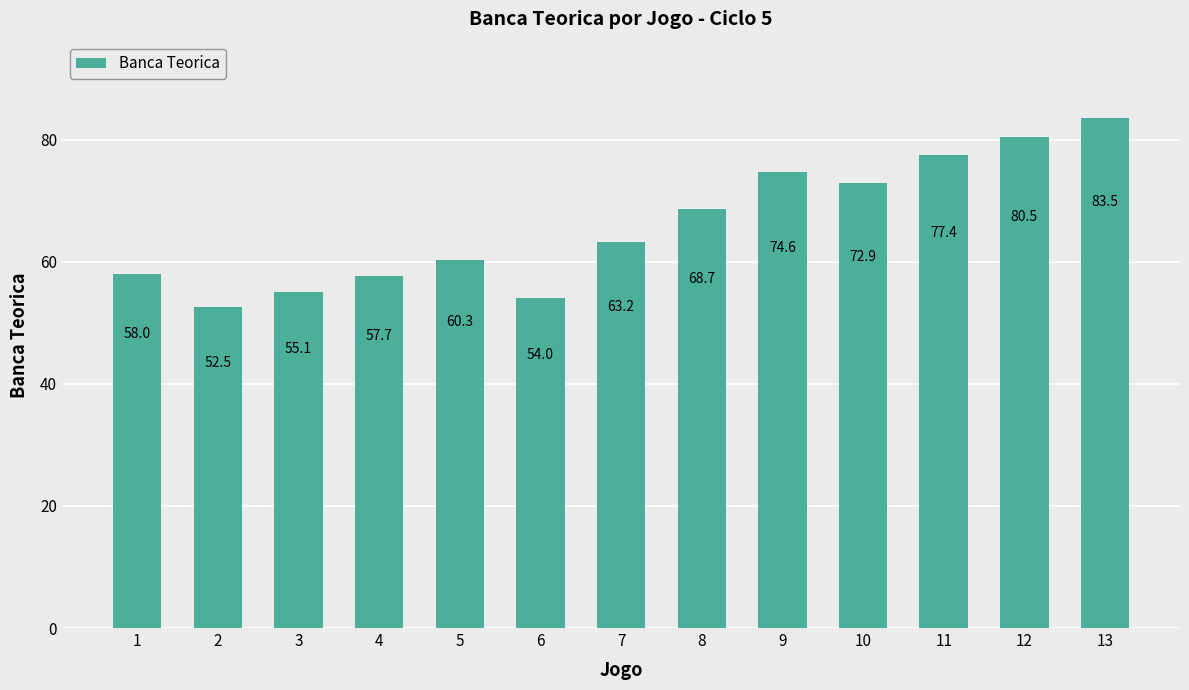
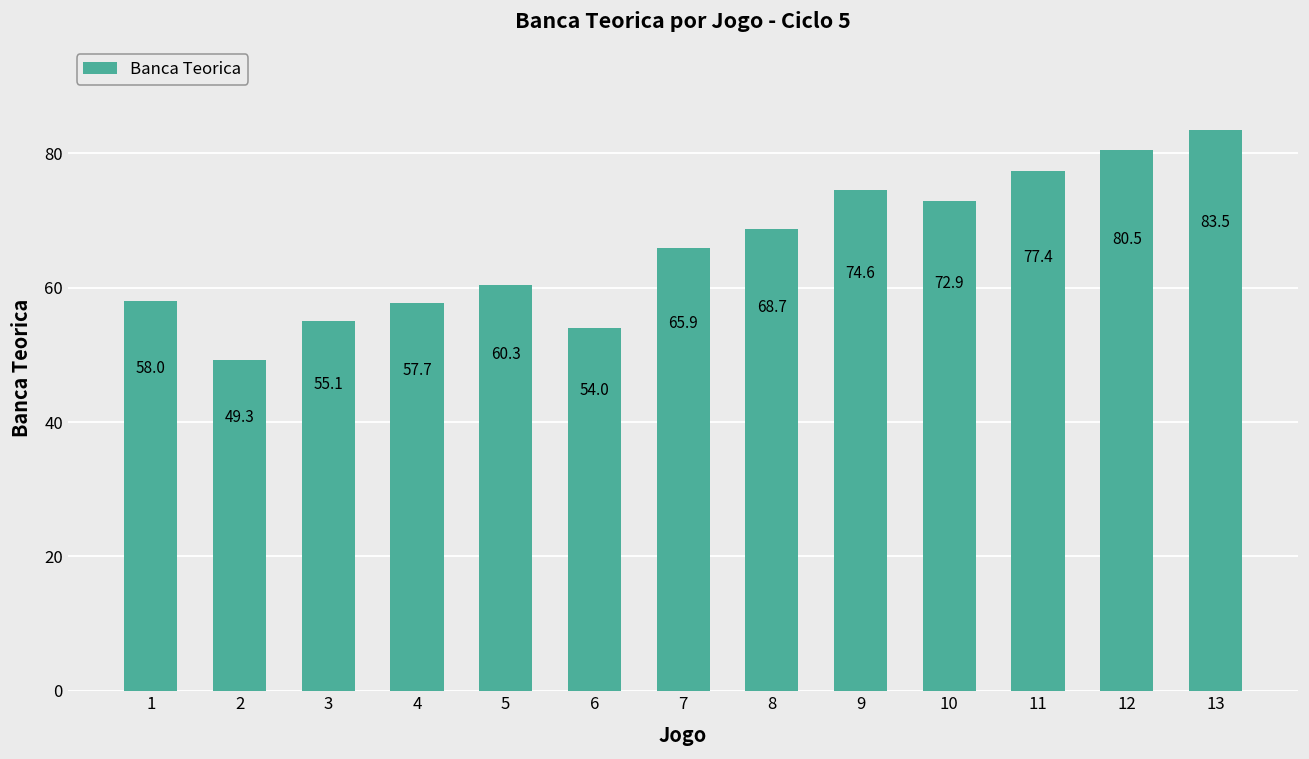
2: 52.5 -> 49.3
7: 63.2 -> 65.9
